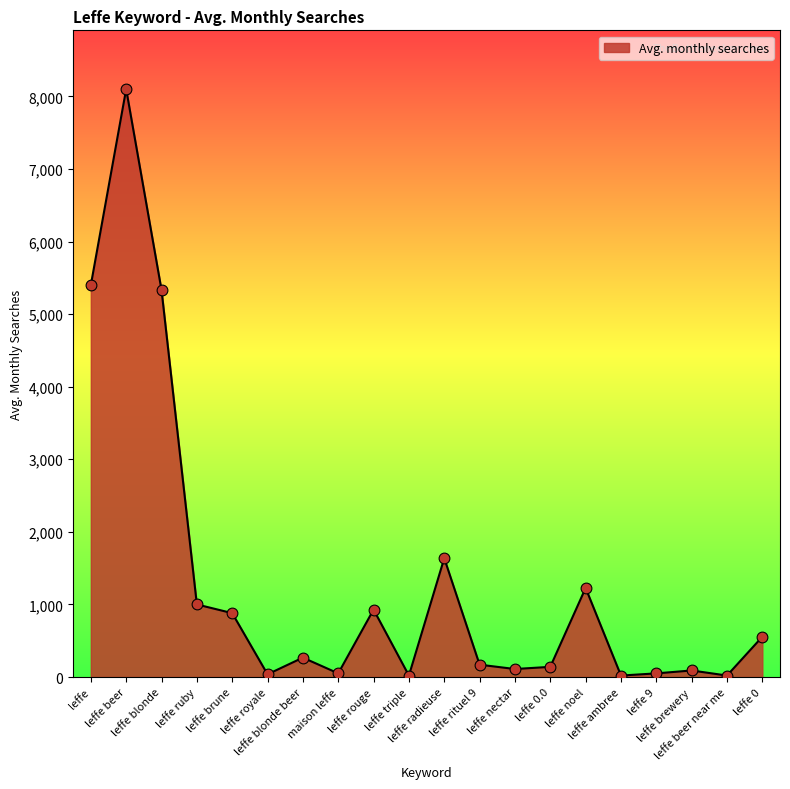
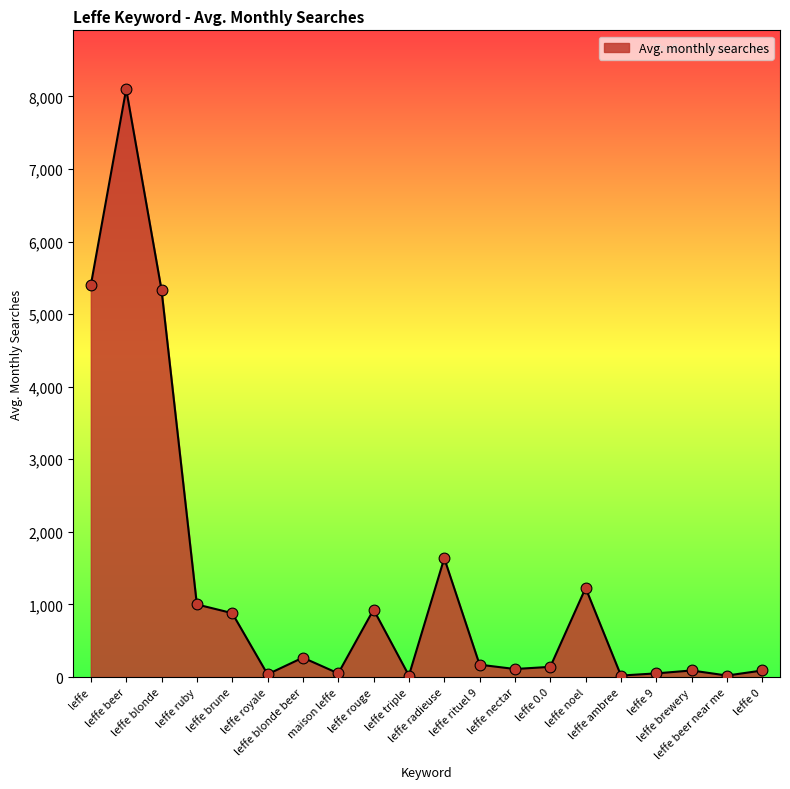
leffe 0: 600 -> 100
